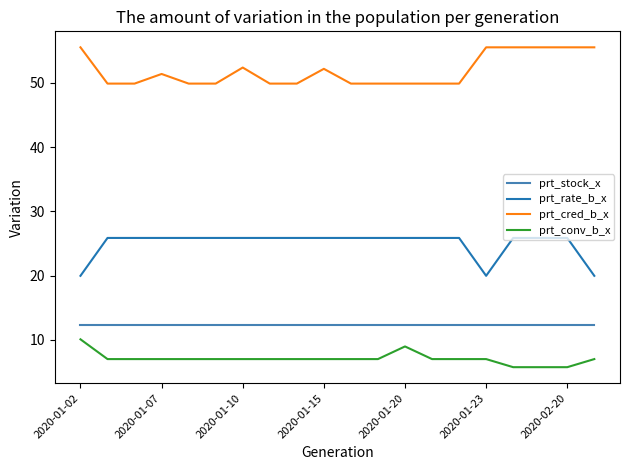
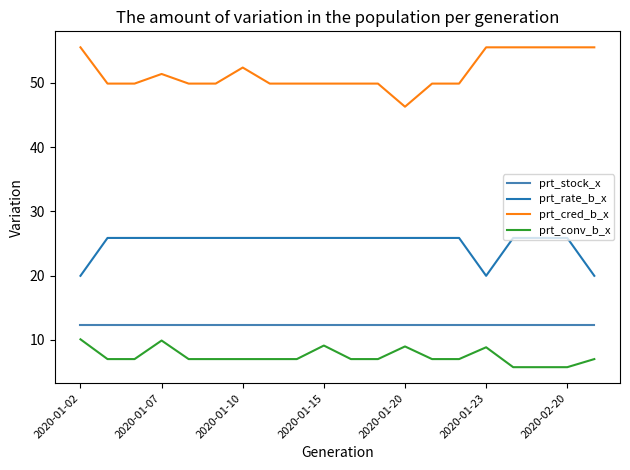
prt_conv_b_x, 2020-01-07: 7 -> 10
prt_cred_b_x, 2020-01-15: 52 -> 50
prt_conv_b_x, 2020-01-15: 7 -> 9
prt_cred_b_x, 2020-01-20: 50 -> 46
prt_conv_b_x, 2020-01-23: 7 -> 9
